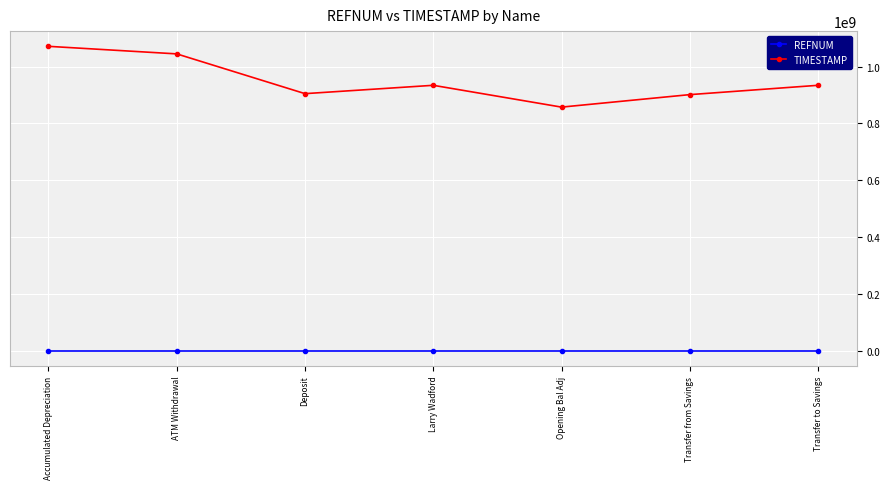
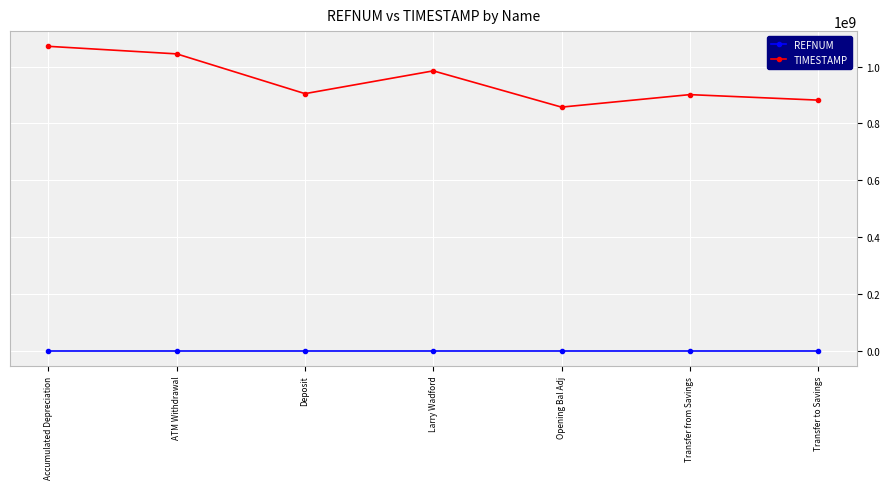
TIMESTAMP, Larry Wadford: 930000000 -> 990000000
TIMESTAMP, Transfer to Savings: 930000000 -> 880000000
